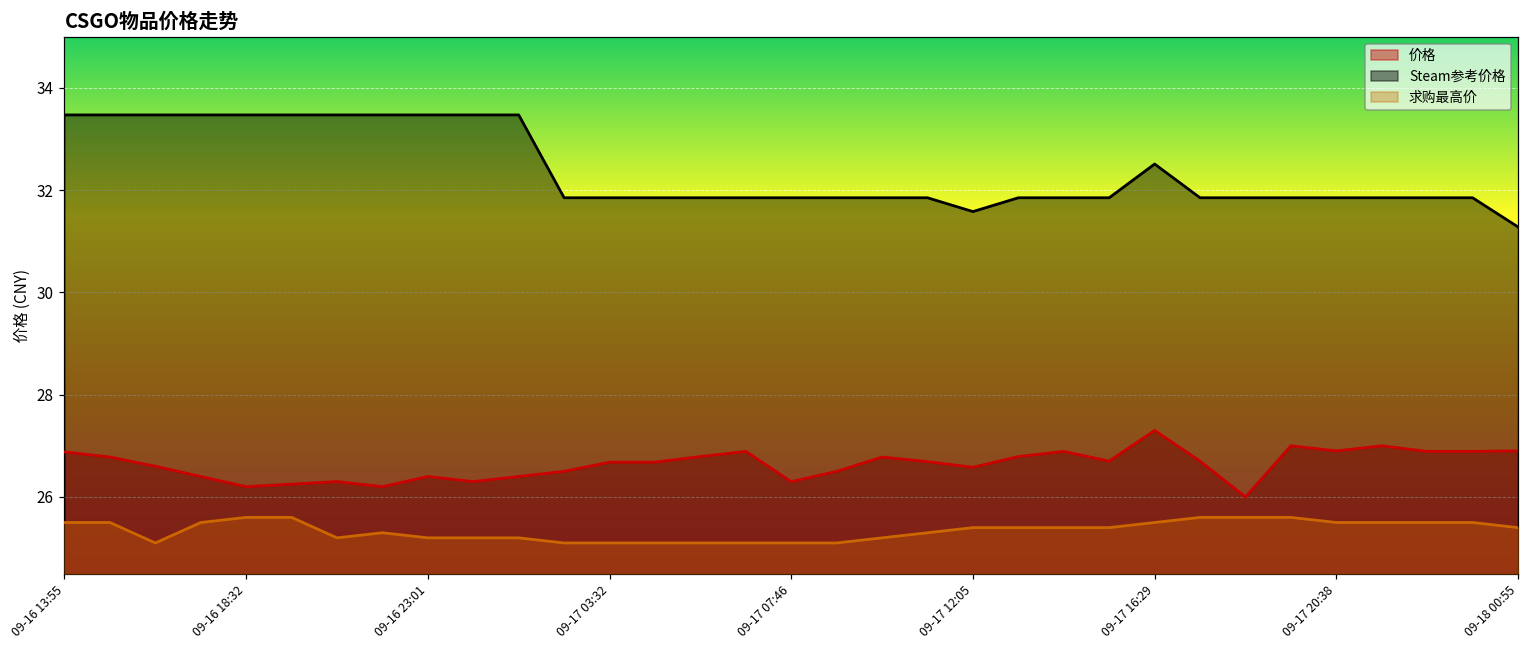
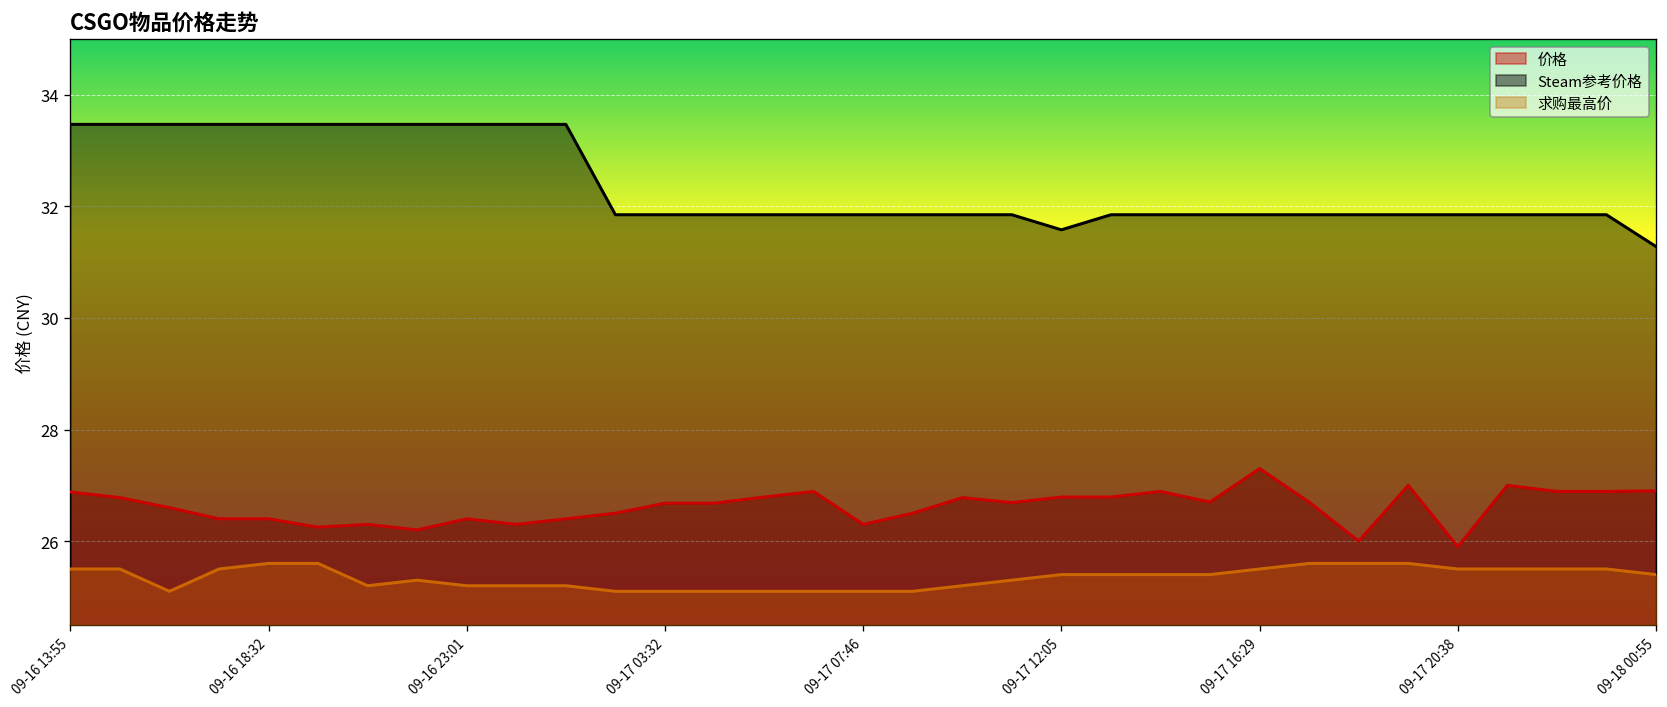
价格, 09-16 18:32: 26.2 -> 26.4
价格, 09-17 12:05: 26.6 -> 26.8
Steam参考价格, 09-17 16:29: 32.5 -> 31.9
价格, 09-17 20:38: 26.9 -> 25.9
